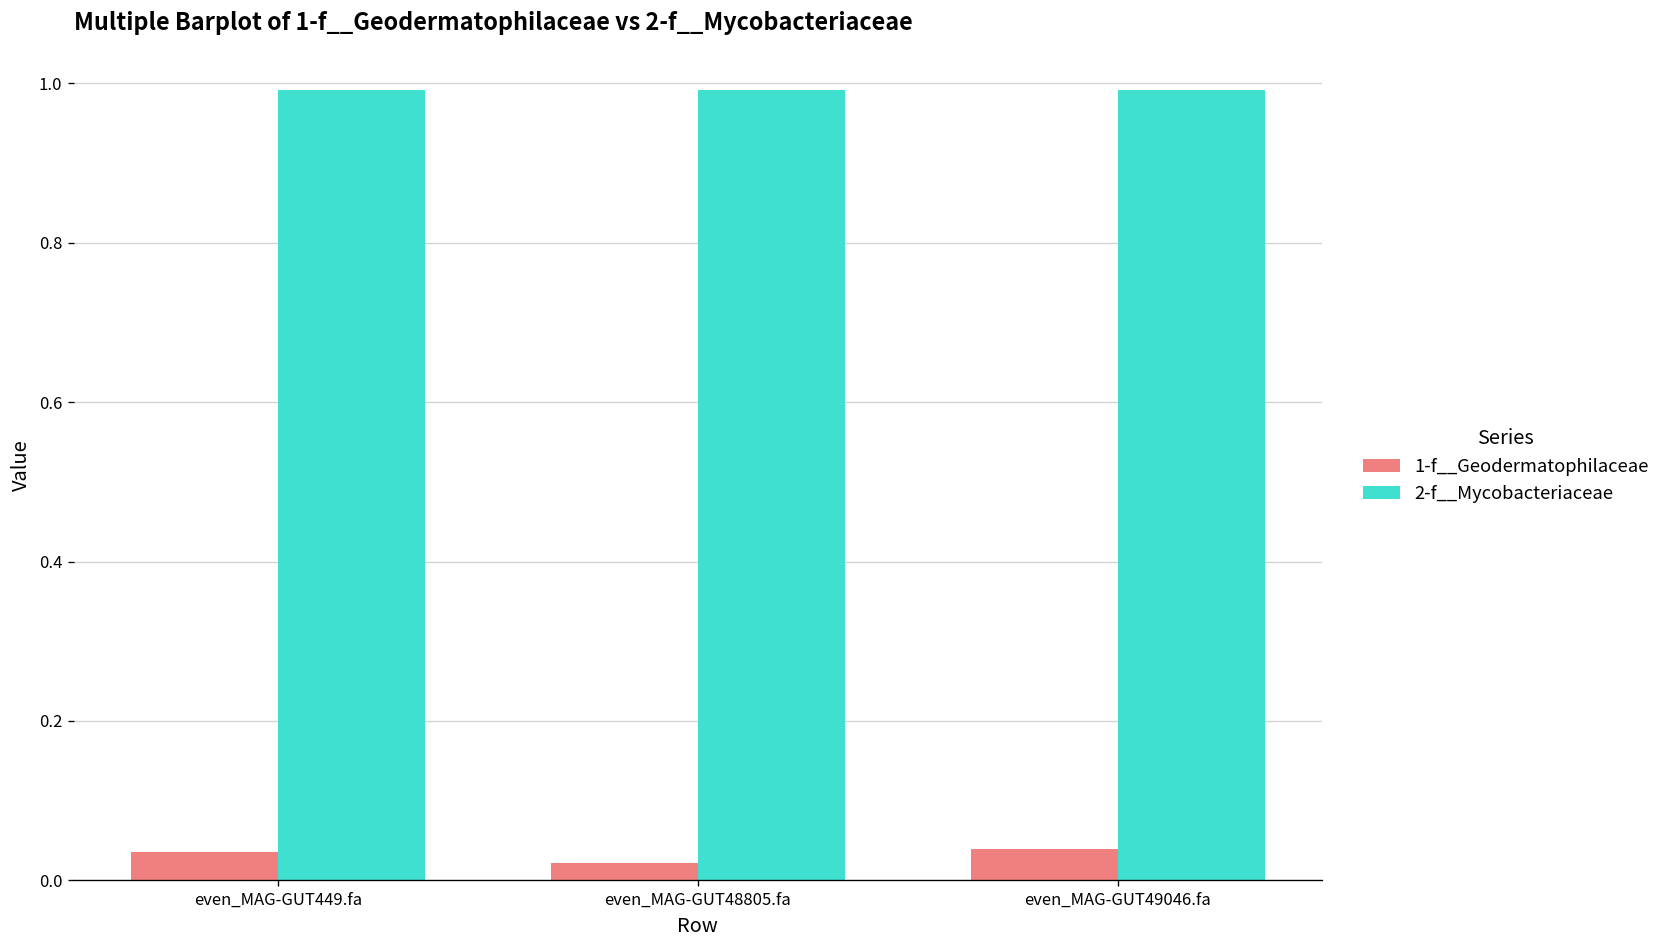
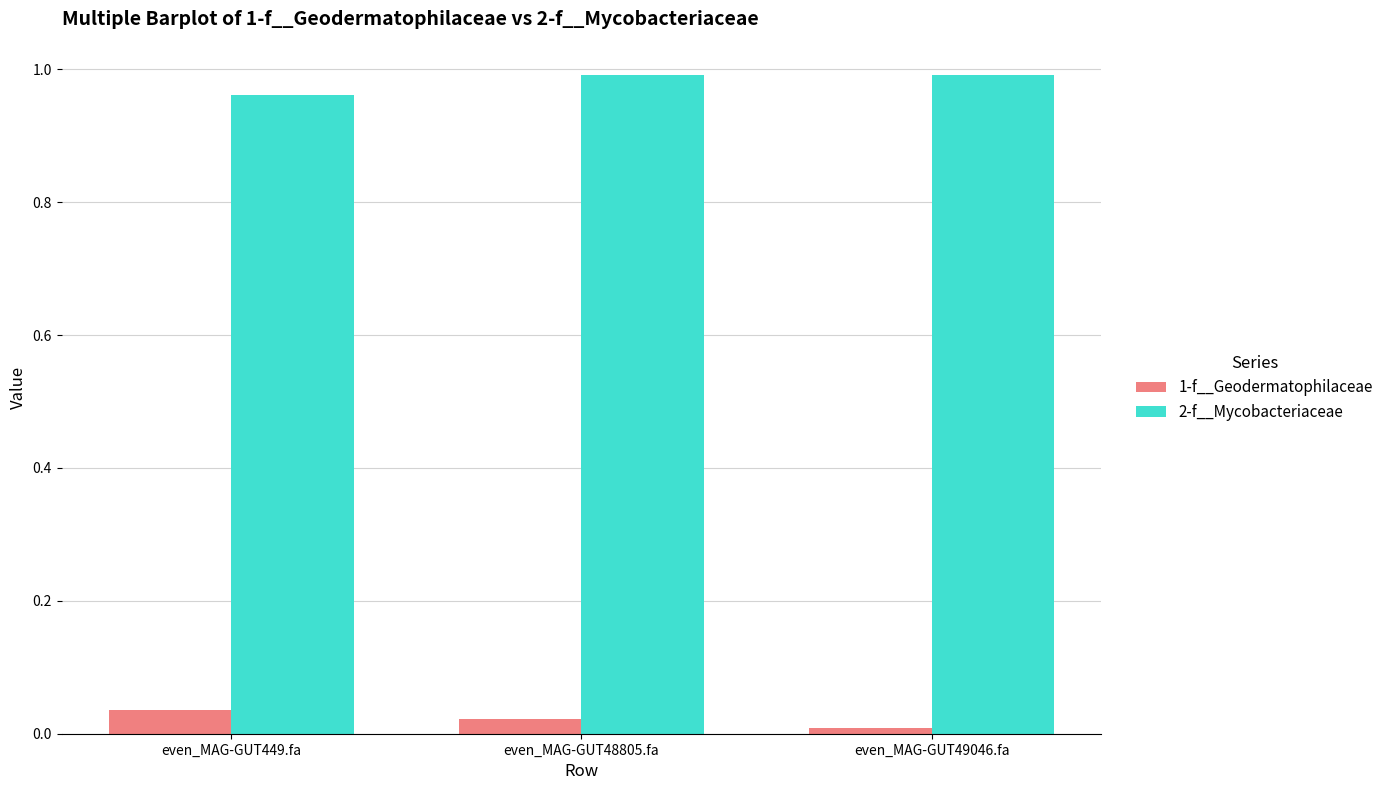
2-f__Mycobacteriaceae, even_MAG-GUT449.fa: 0.99 -> 0.96
1-f__Geodermatophilaceae, even_MAG-GUT49046.fa: 0.04 -> 0.01
